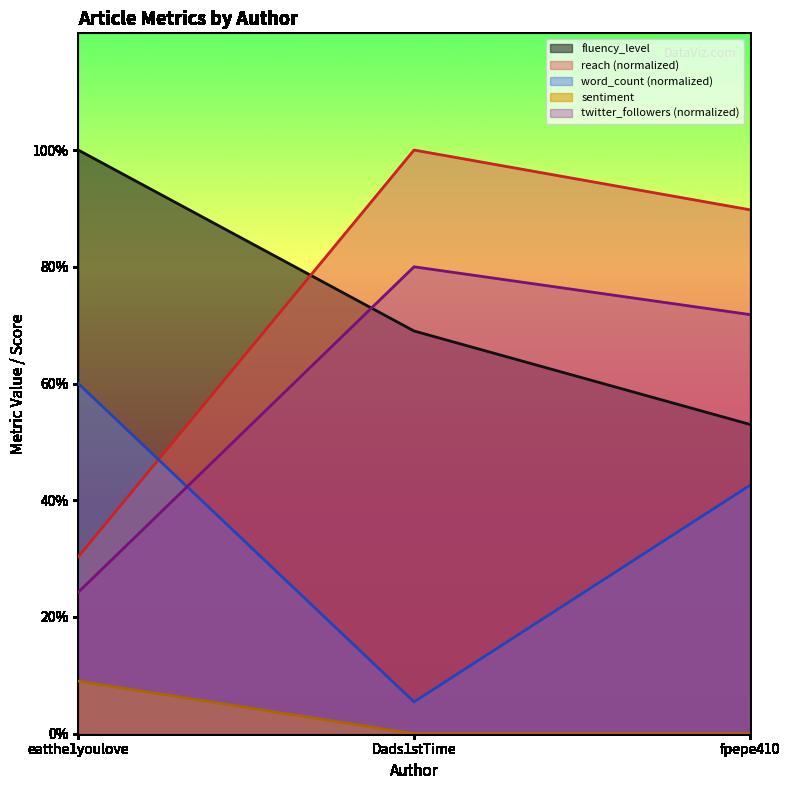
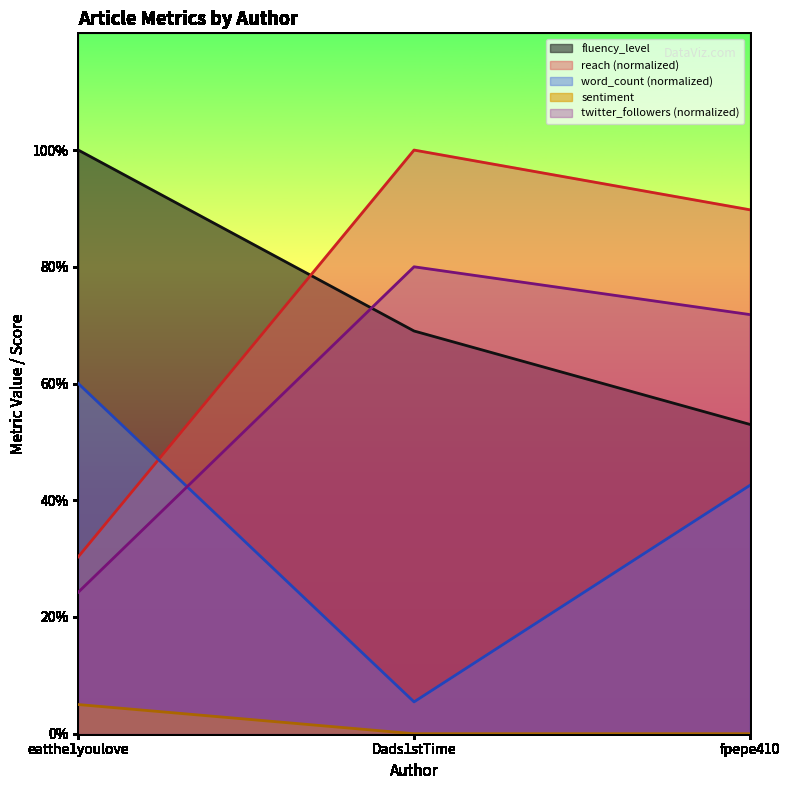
sentiment, eatthe1youlove: 9% -> 5%
